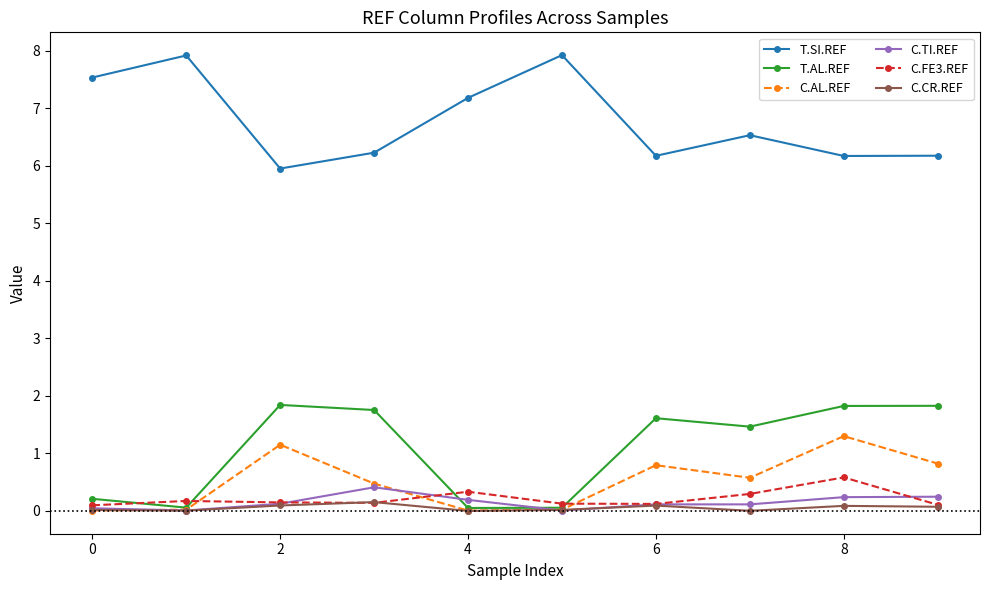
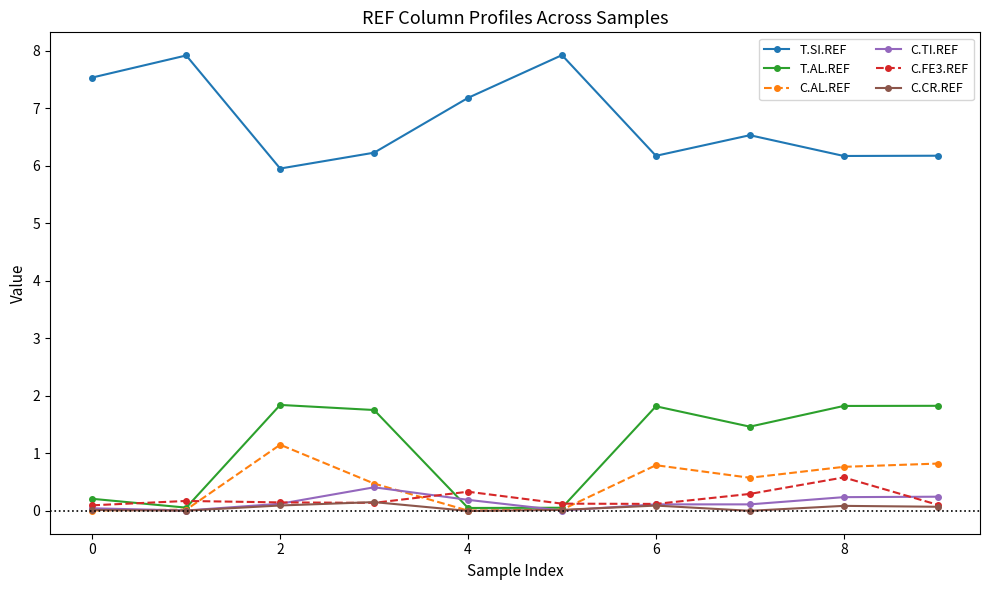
T.AL.REF, 6: 1.6 -> 1.8
C.AL.REF, 8: 1.3 -> 0.8
